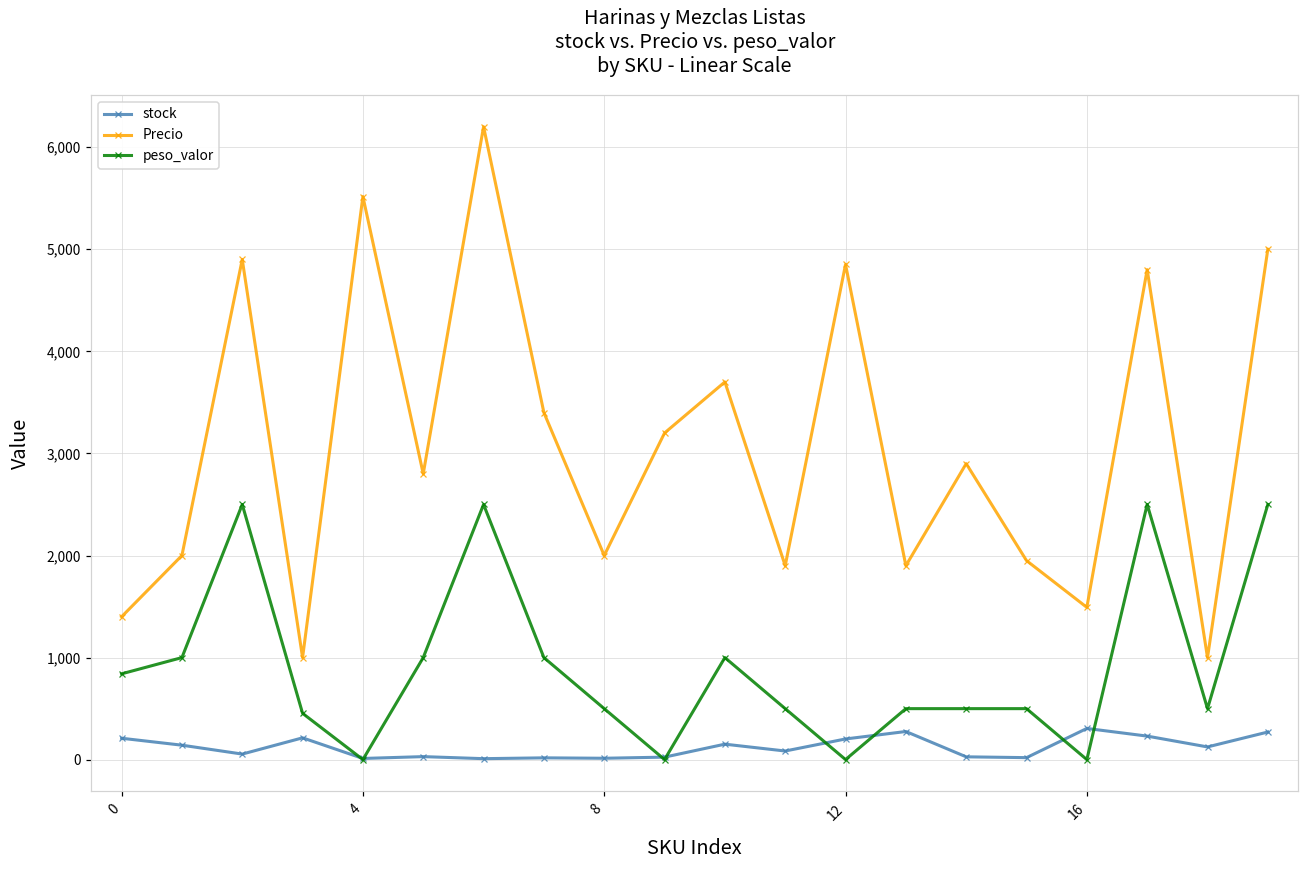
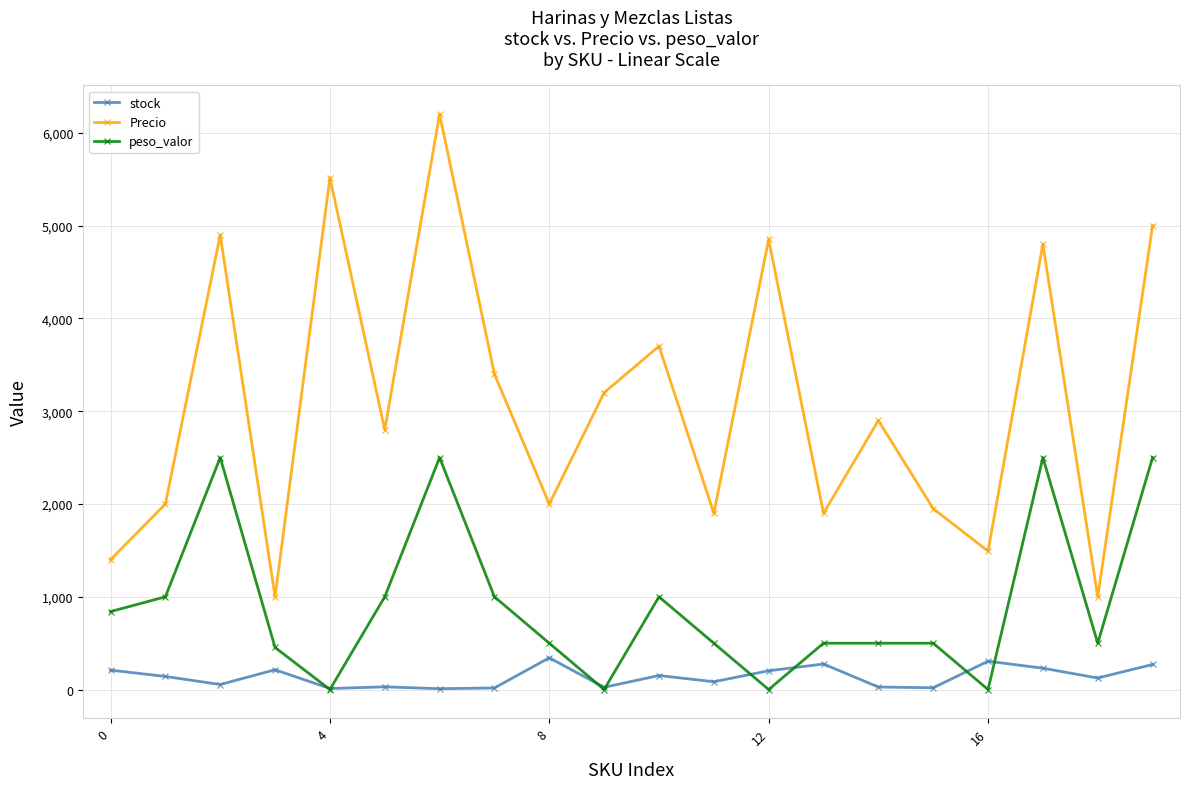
stock, 8: 0 -> 300
